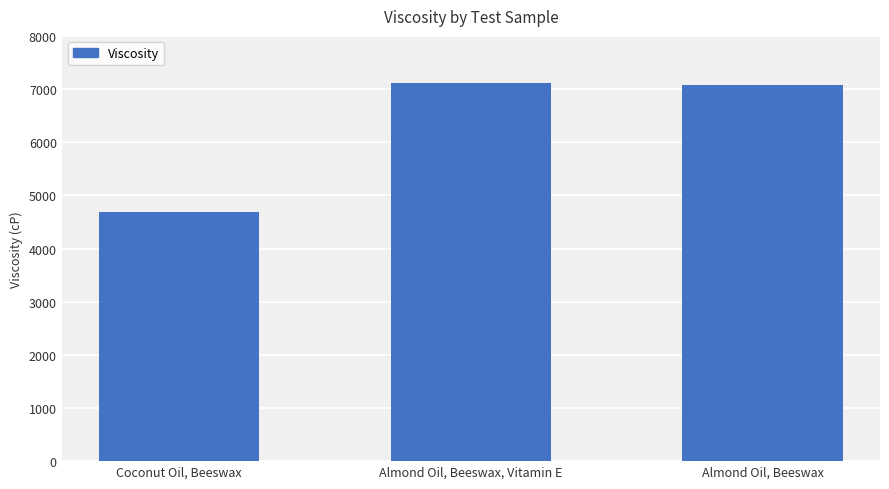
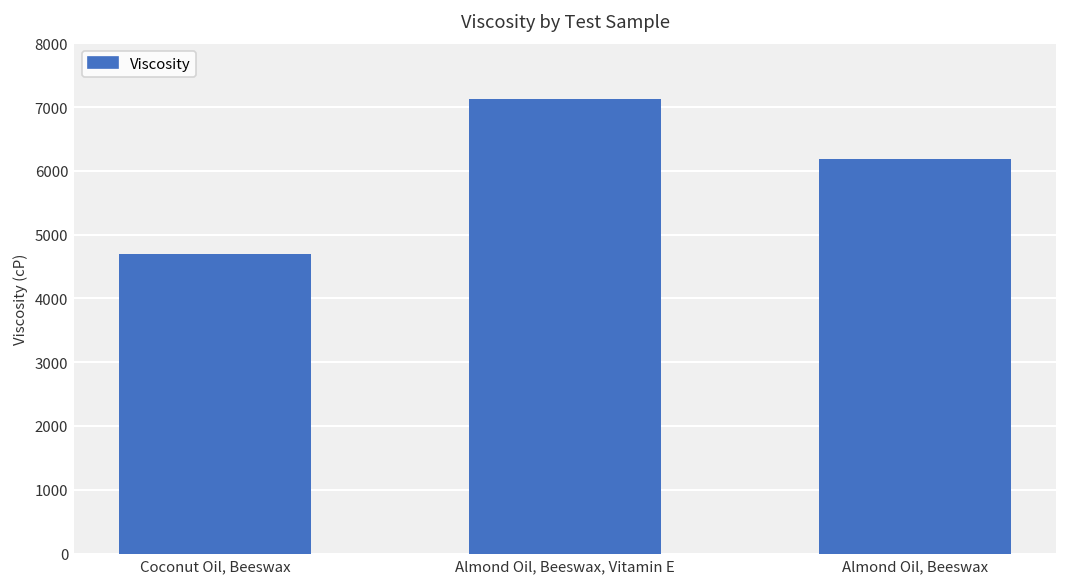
Almond Oil, Beeswax: 7100 -> 6200
